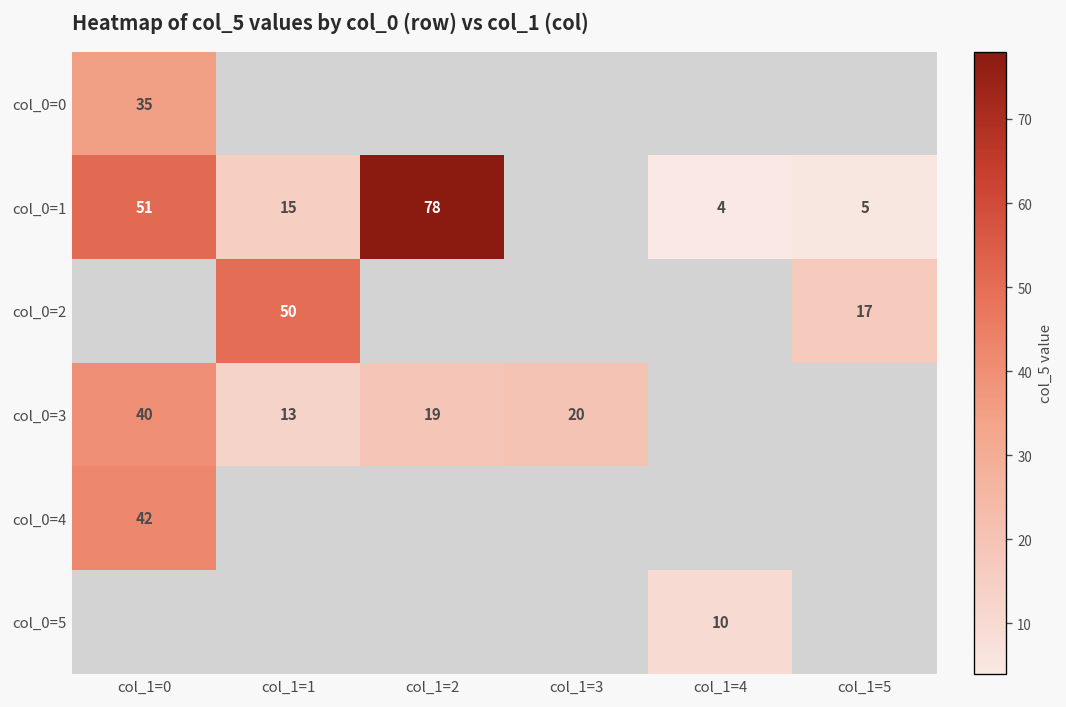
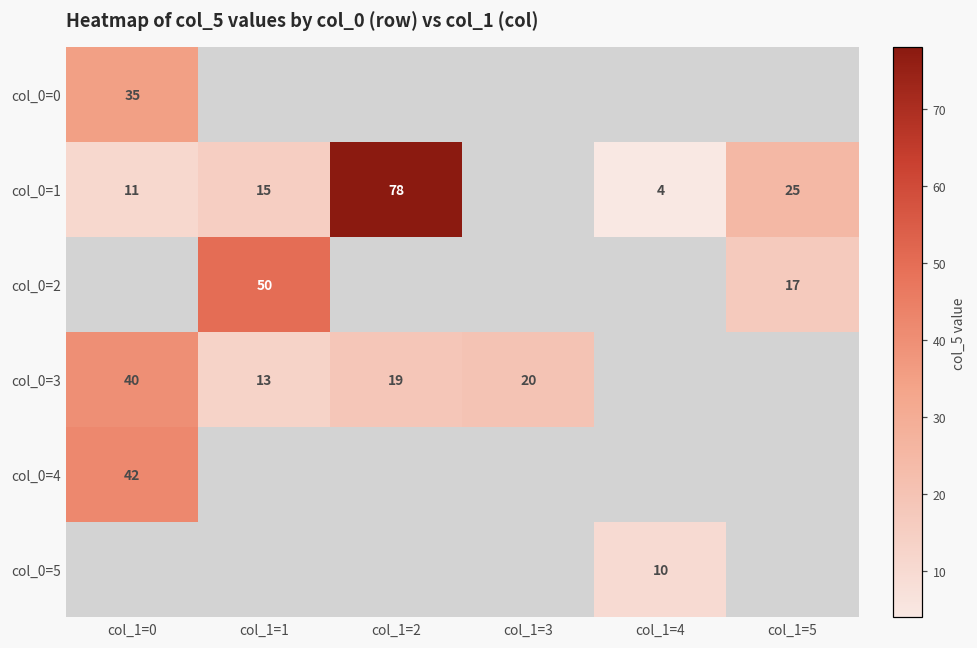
col_0=1, col_1=0: 51 -> 11
col_0=1, col_1=5: 5 -> 25
